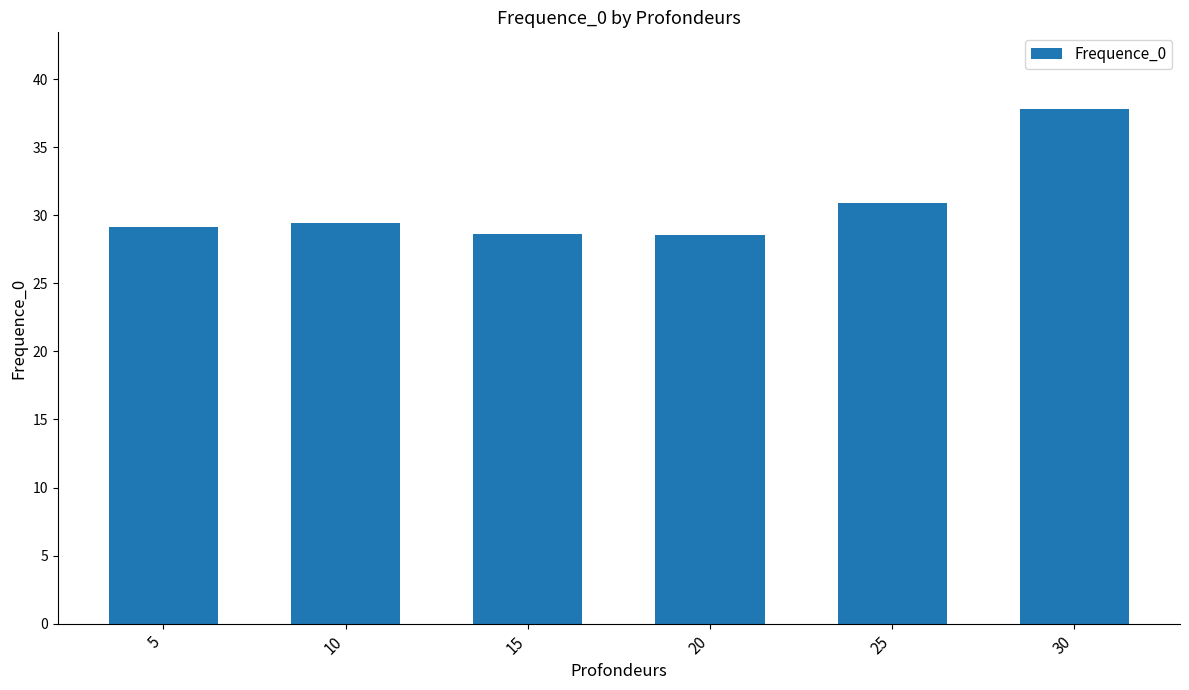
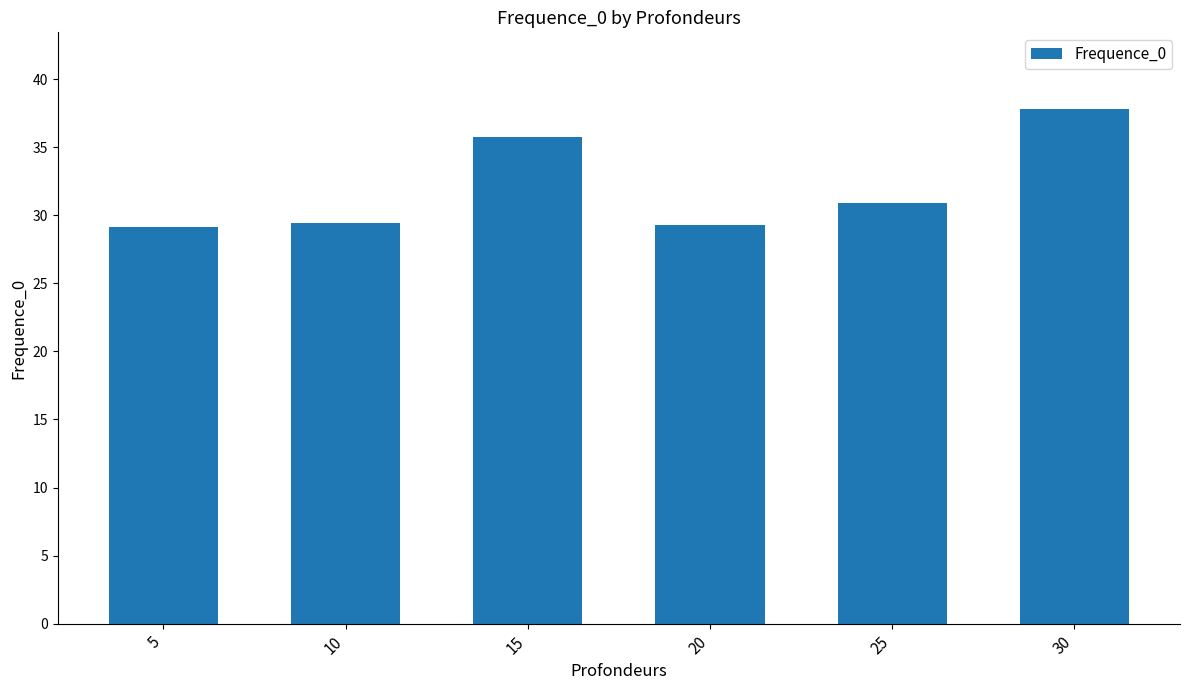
15: 28.6 -> 35.7
20: 28.6 -> 29.3
